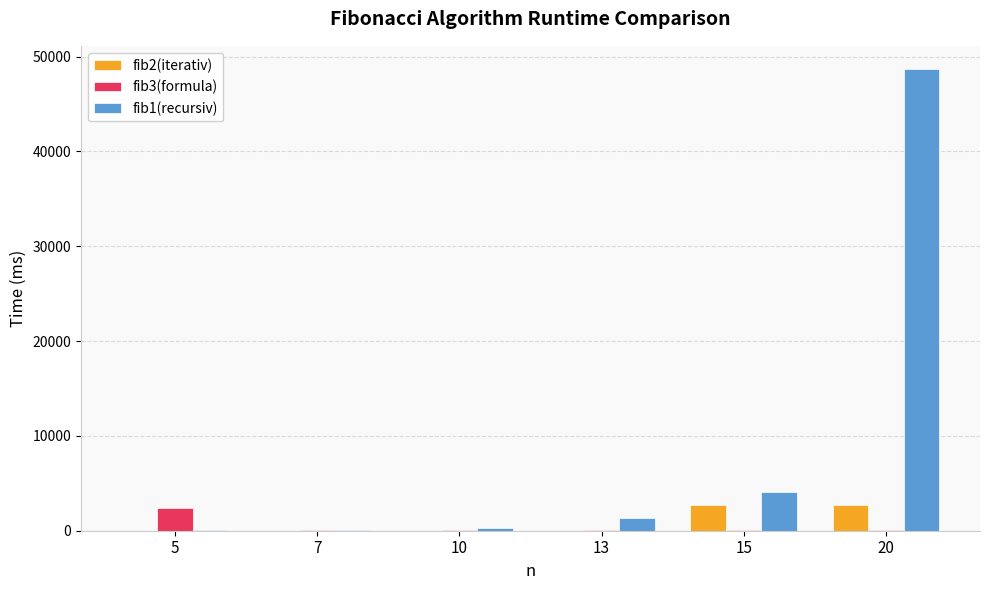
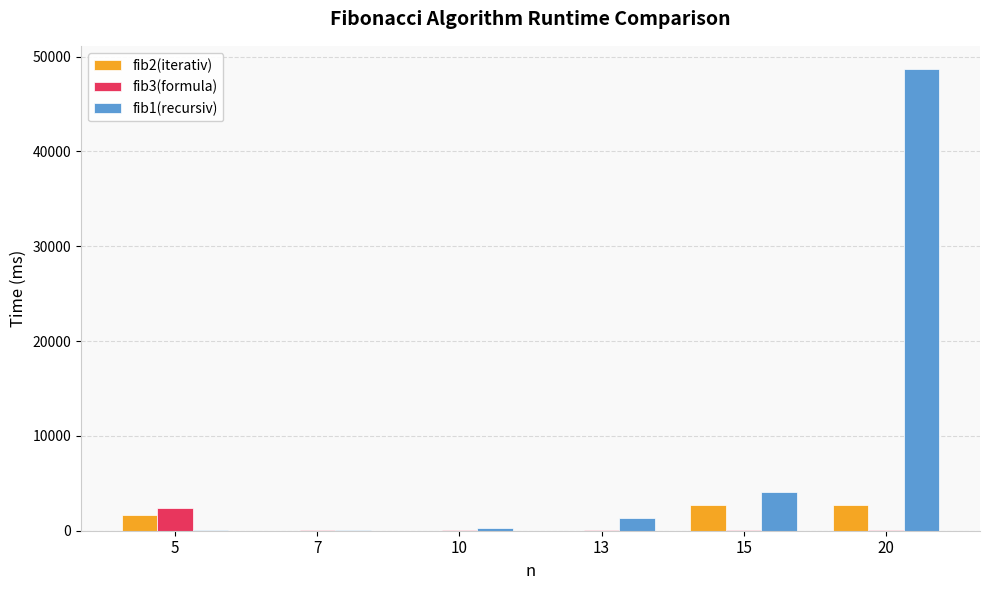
fib2(iterativ), 5: 0 -> 2000
